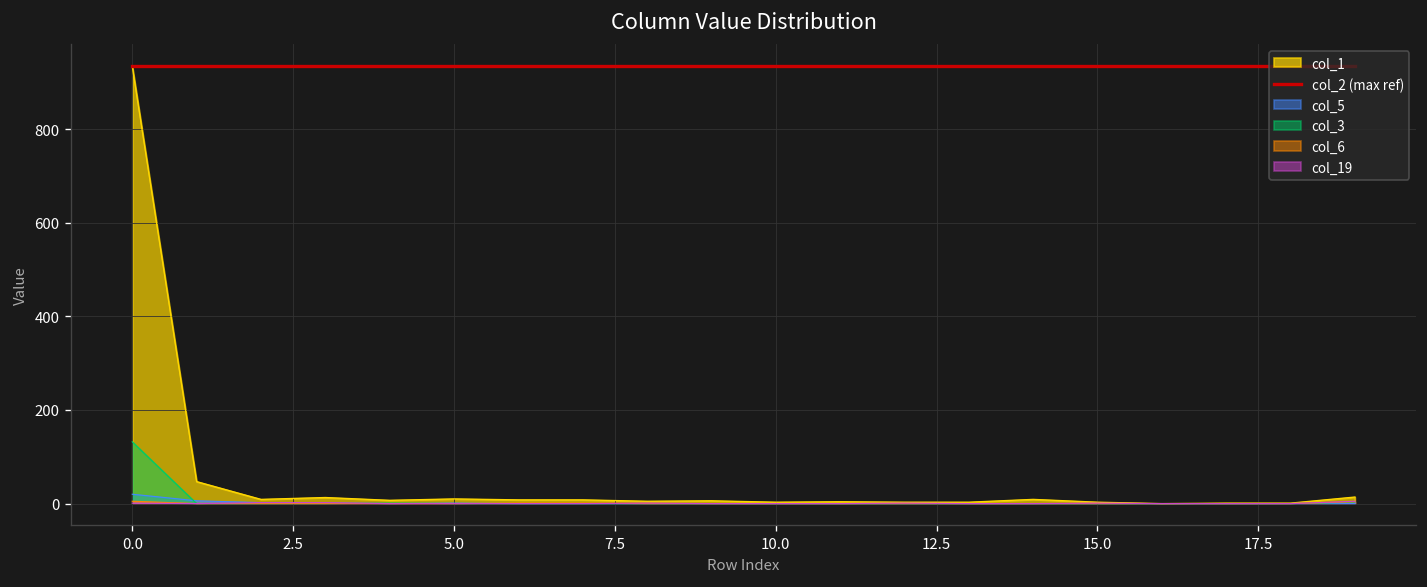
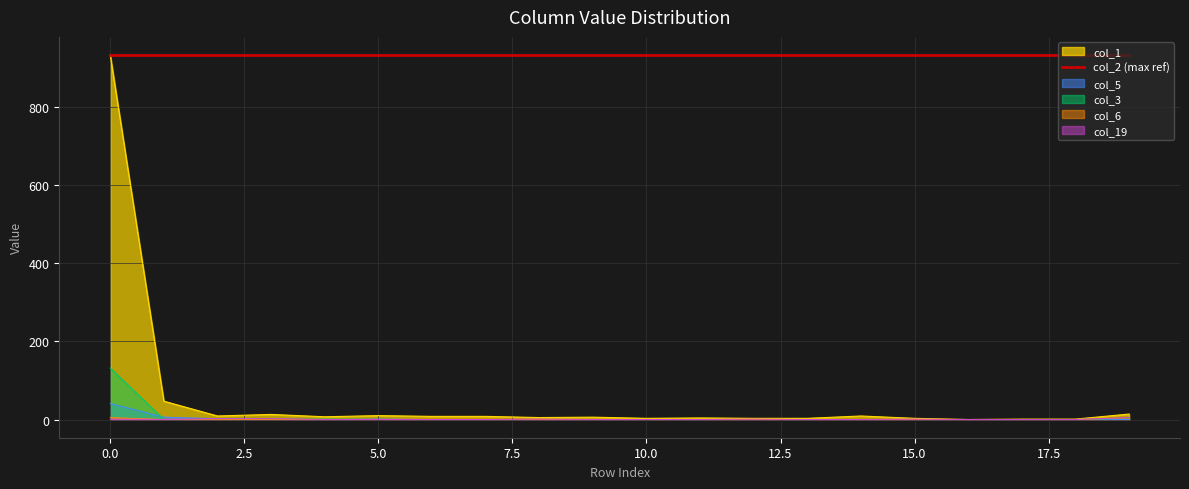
col_5, 0.0: 20 -> 40
